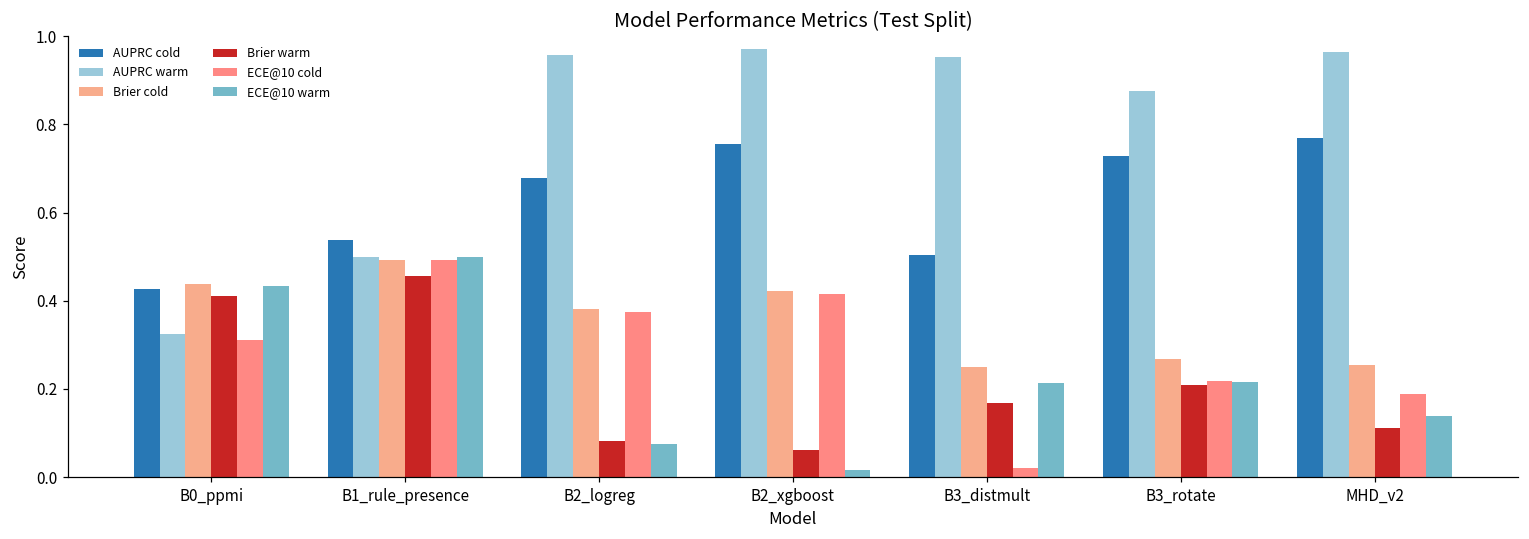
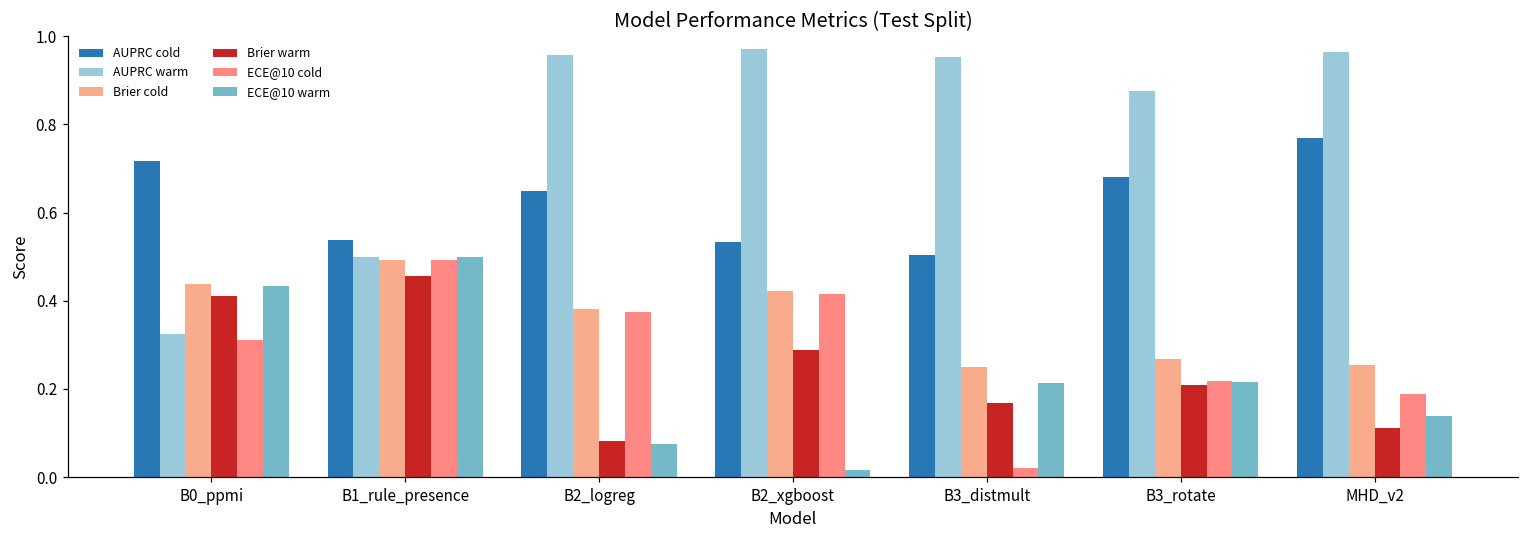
AUPRC cold, B0_ppmi: 0.43 -> 0.72
AUPRC cold, B2_logreg: 0.68 -> 0.65
AUPRC cold, B2_xgboost: 0.75 -> 0.53
Brier warm, B2_xgboost: 0.06 -> 0.29
AUPRC cold, B3_rotate: 0.73 -> 0.68
